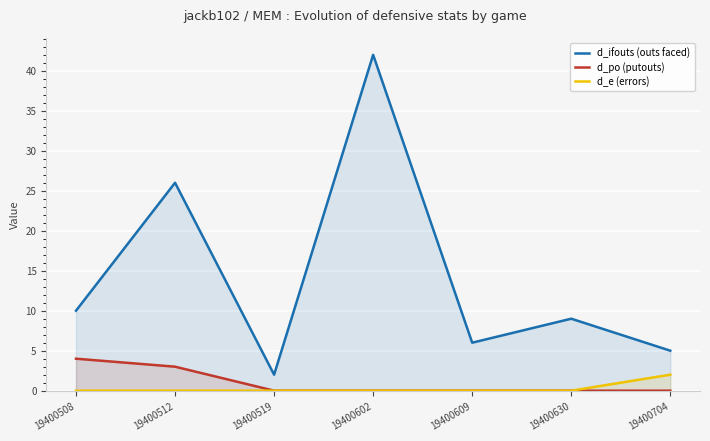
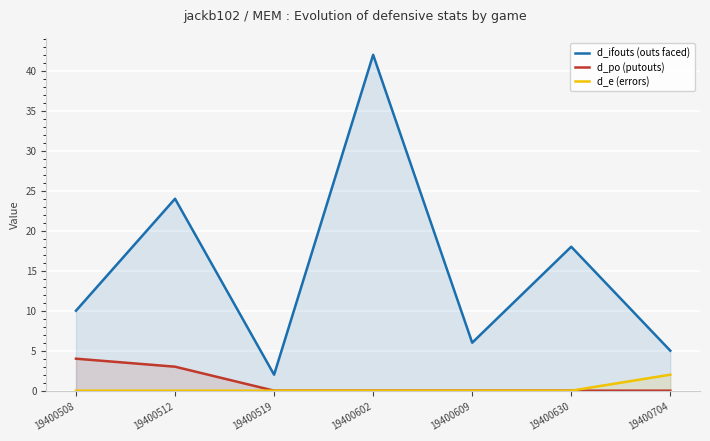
d_ifouts (outs faced), 19400512: 26 -> 24
d_ifouts (outs faced), 19400630: 9 -> 18
